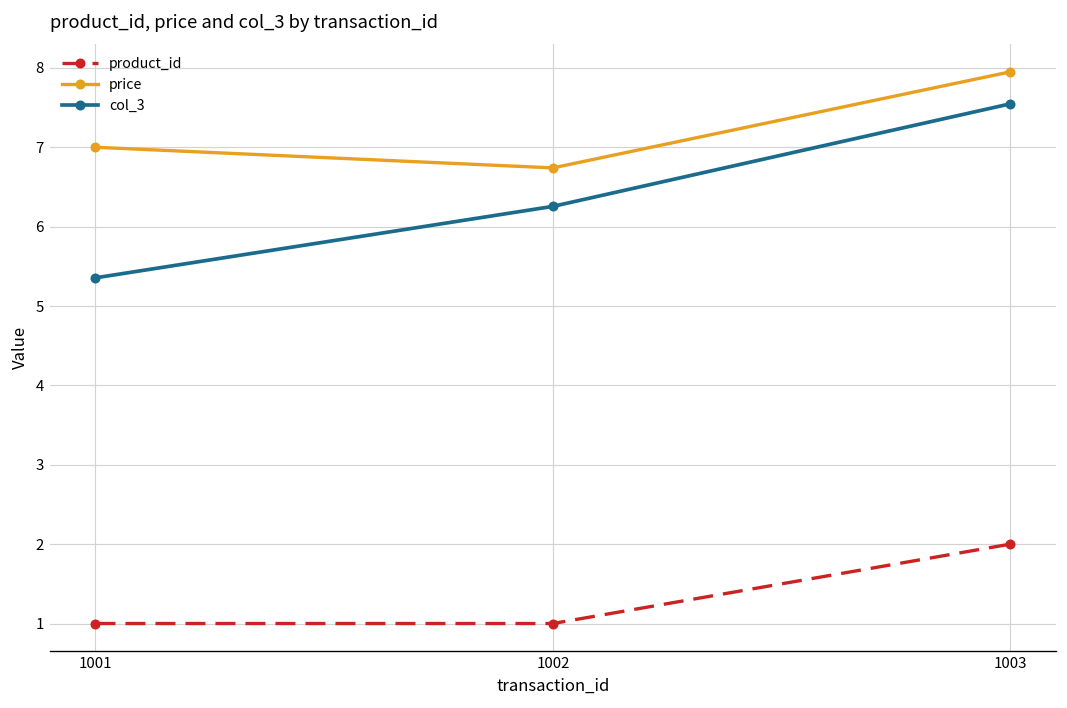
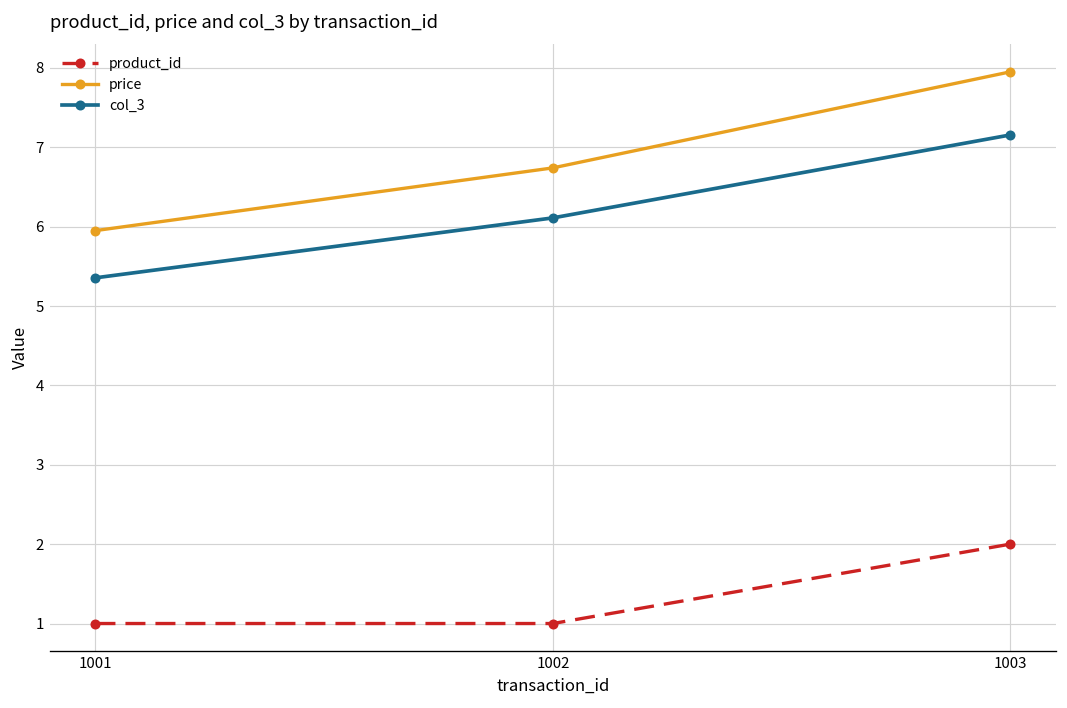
price, 1001: 7.0 -> 6.0
col_3, 1002: 6.3 -> 6.1
col_3, 1003: 7.5 -> 7.2
